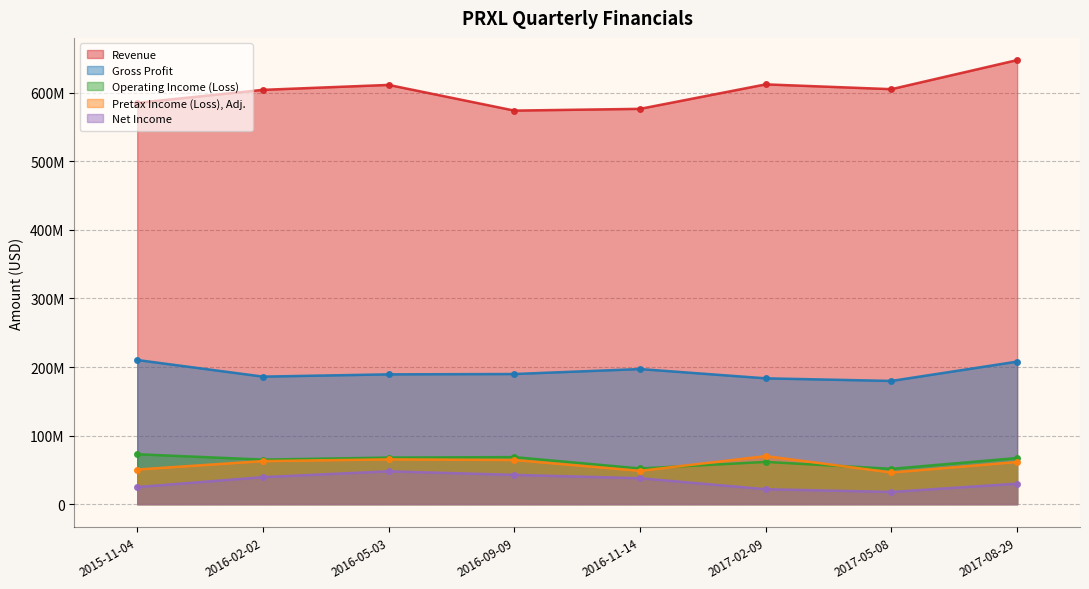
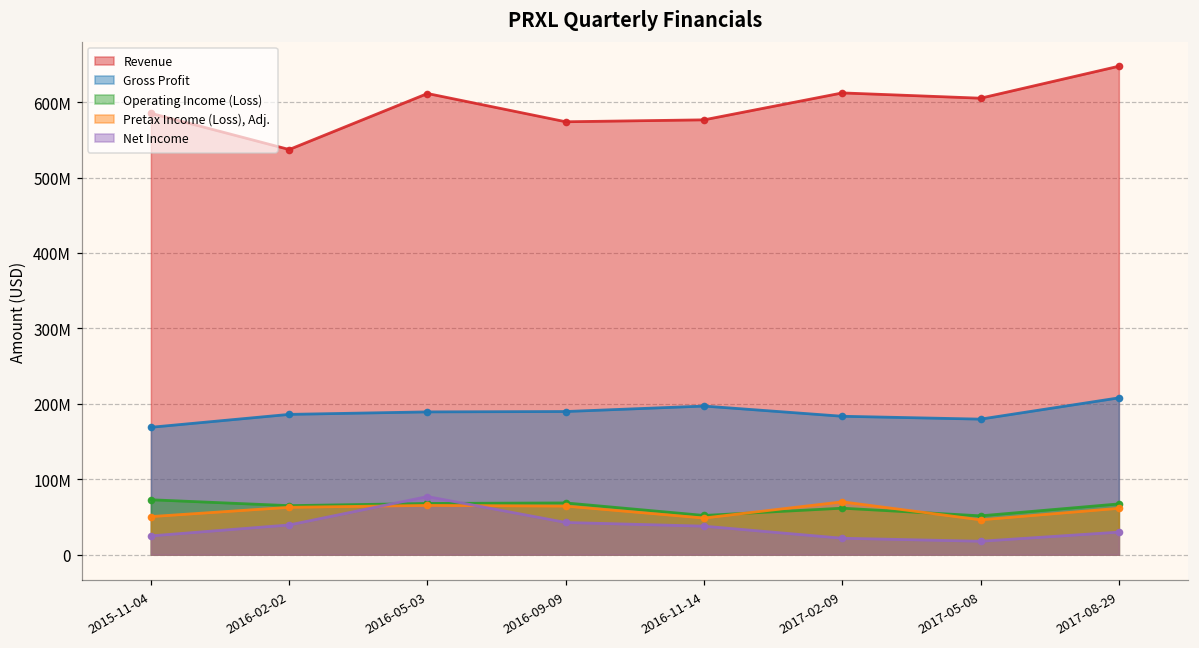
Gross Profit, 2015-11-04: 210000000 -> 170000000
Revenue, 2016-02-02: 600000000 -> 540000000
Net Income, 2016-05-03: 50000000 -> 80000000
